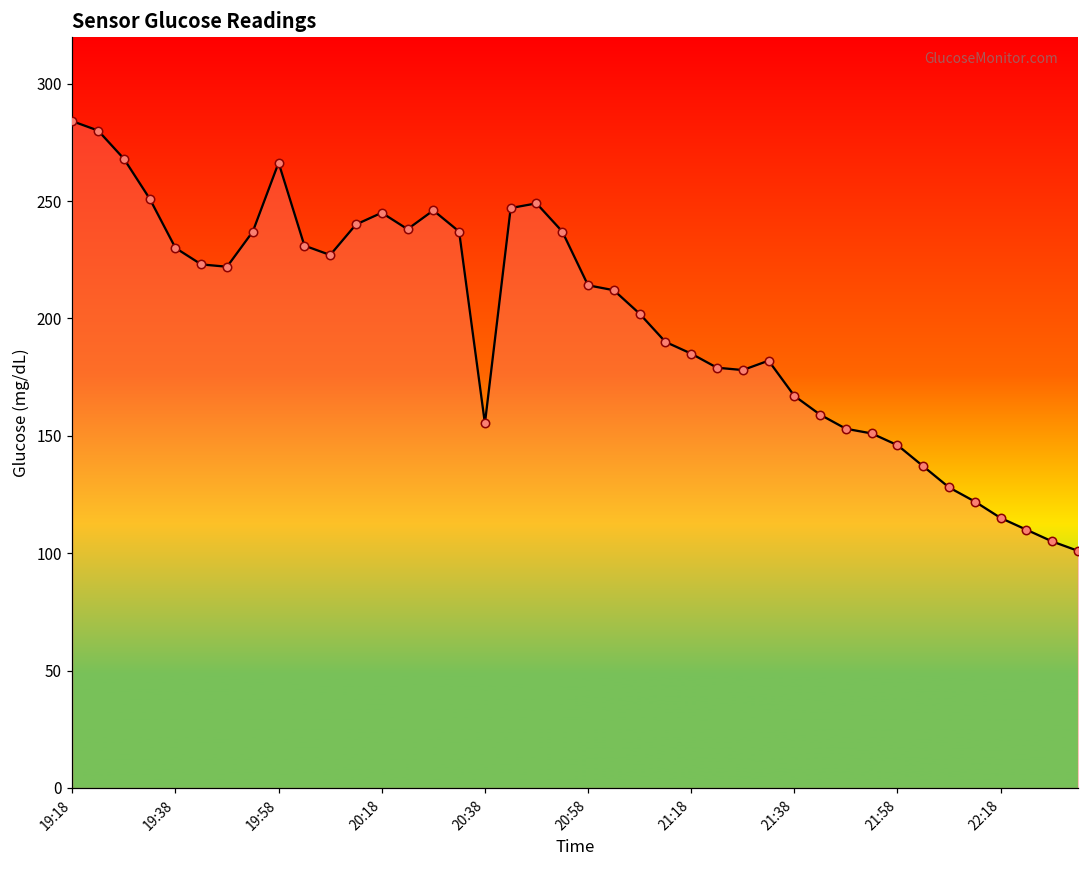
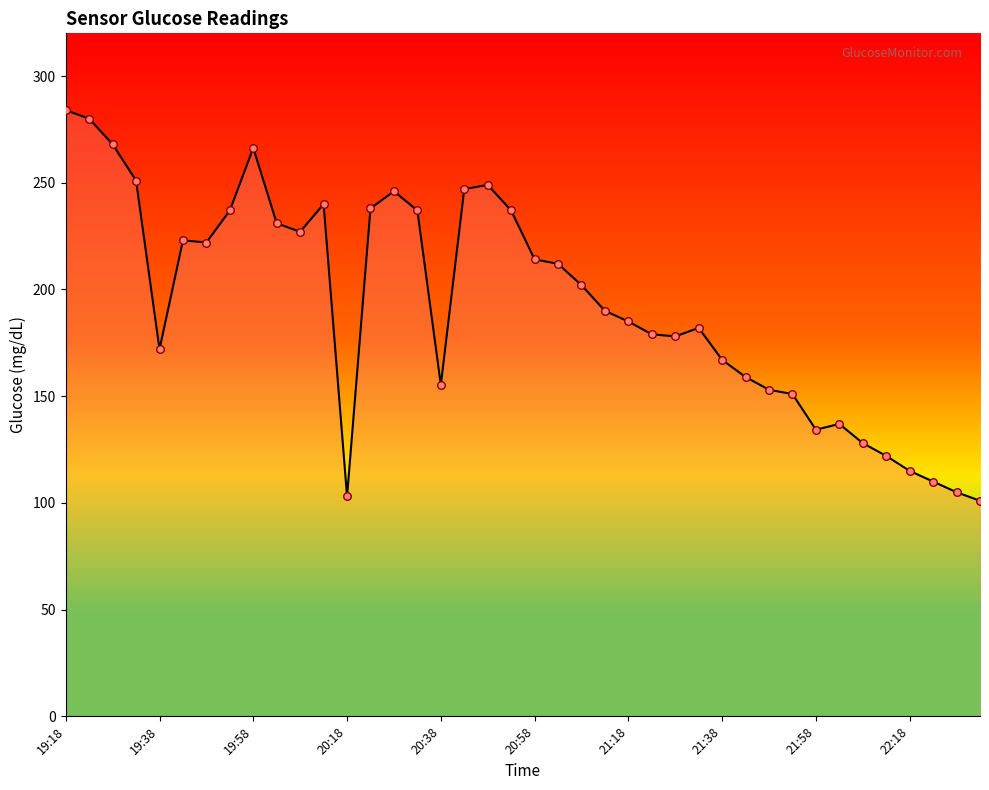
19:38: 230 -> 172
20:18: 245 -> 103
21:58: 146 -> 134
